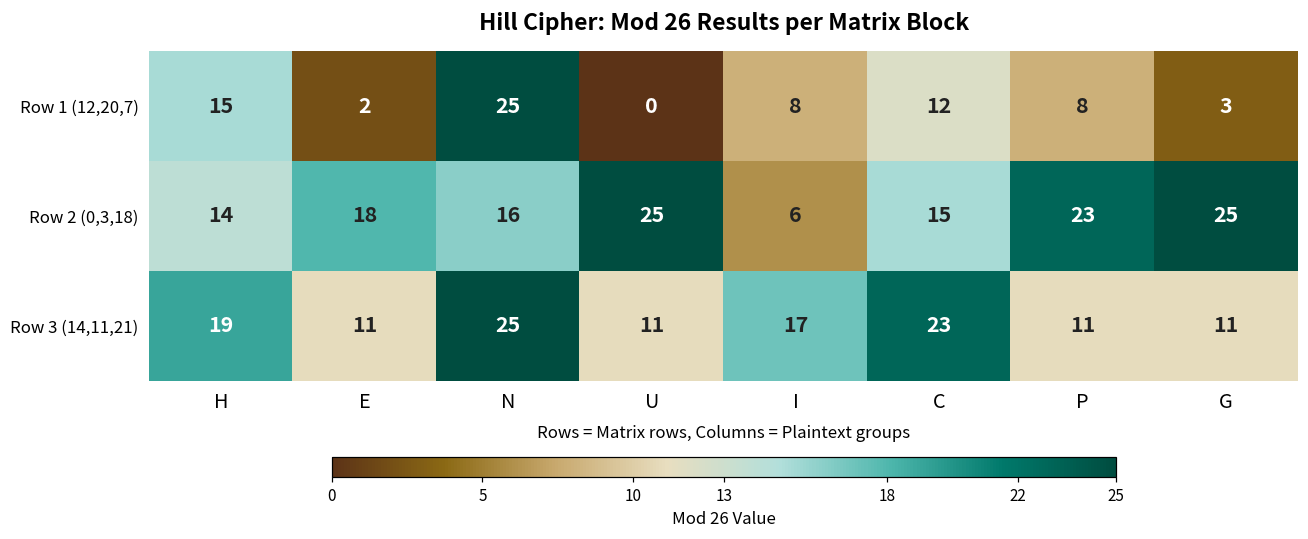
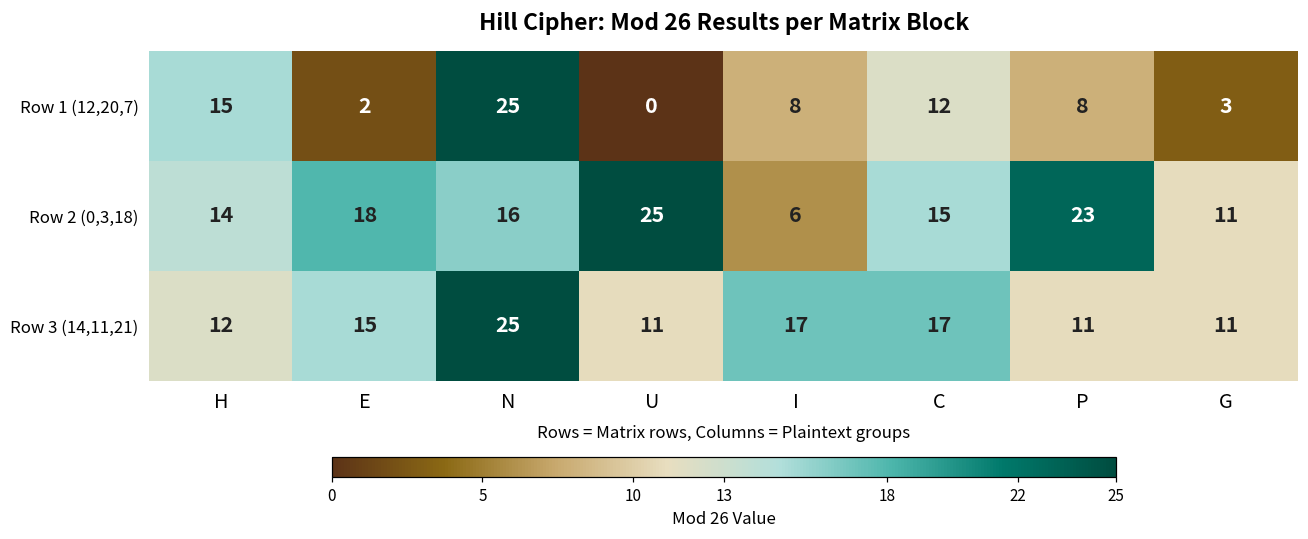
Row 2 (0,3,18), G: 25 -> 11
Row 3 (14,11,21), H: 19 -> 12
Row 3 (14,11,21), E: 11 -> 15
Row 3 (14,11,21), C: 23 -> 17
